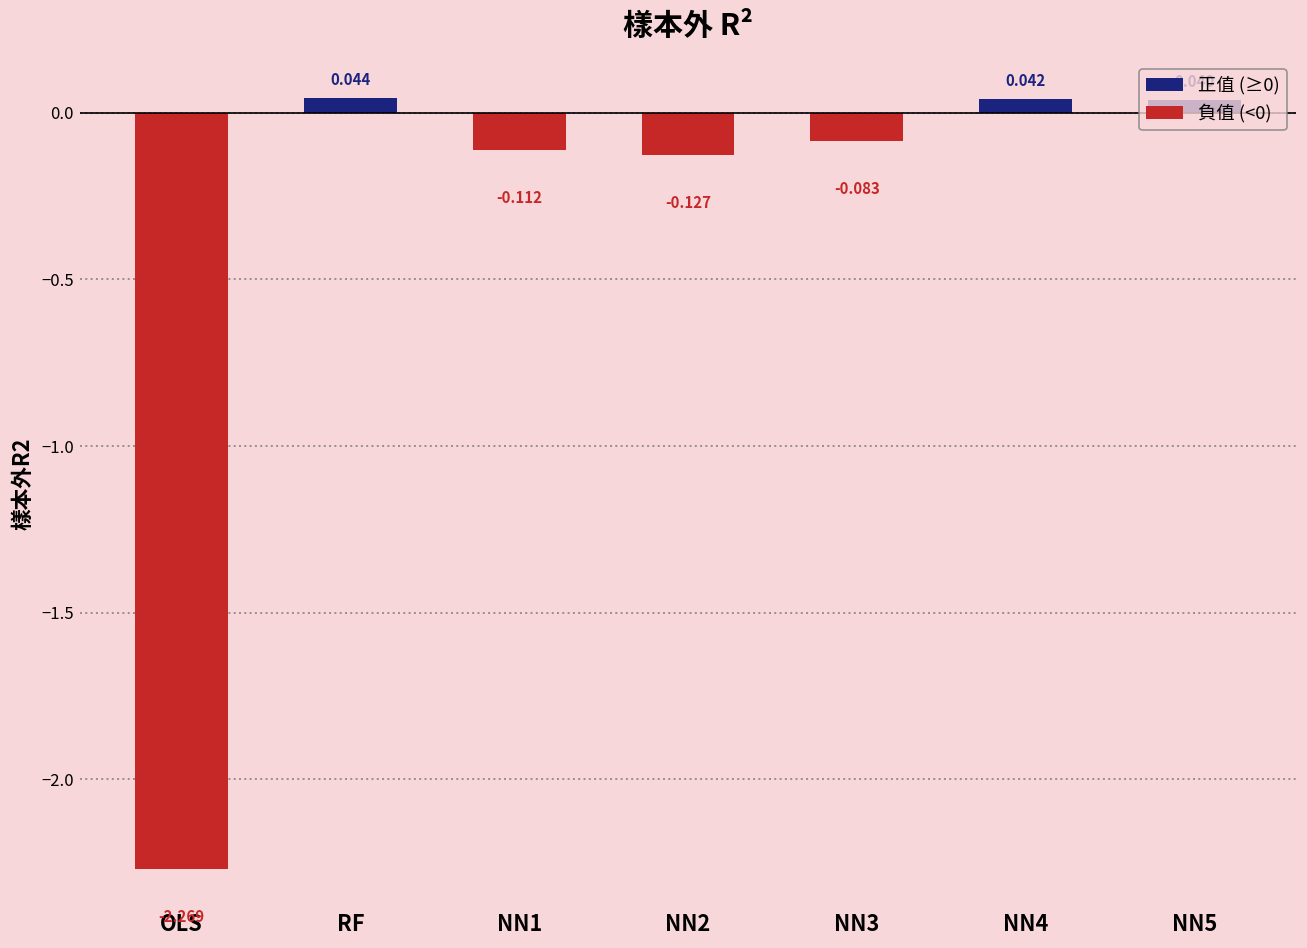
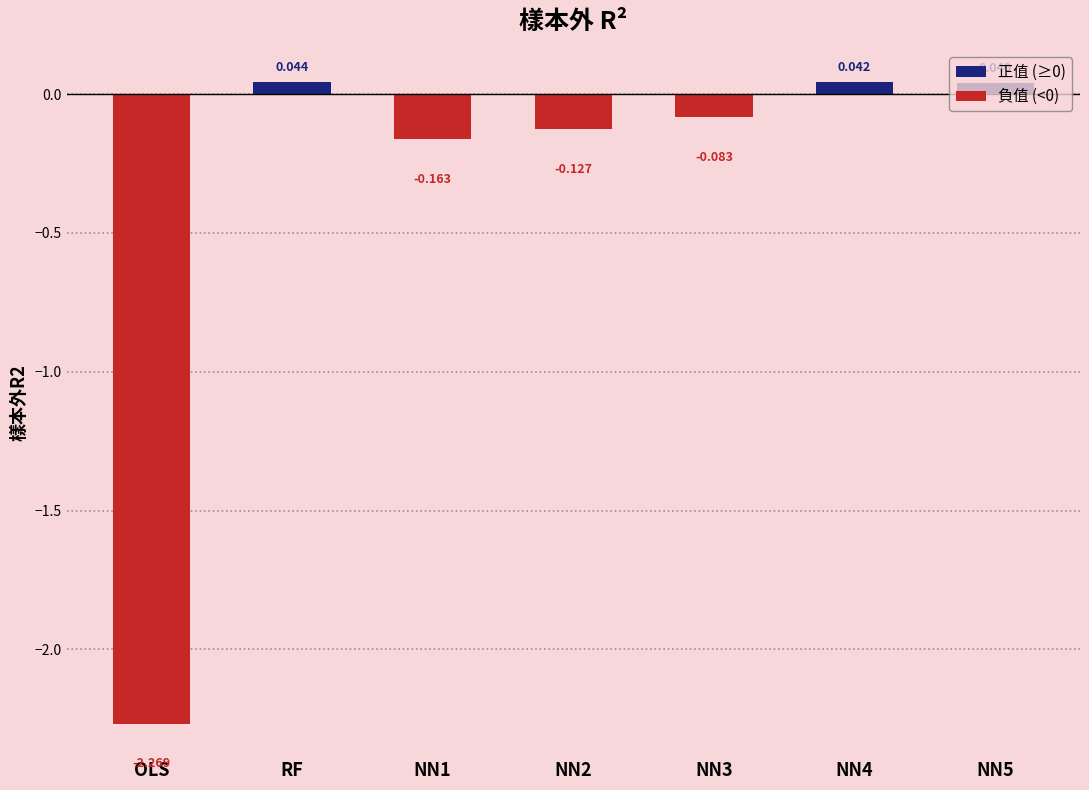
NN1: -0.112 -> -0.163
